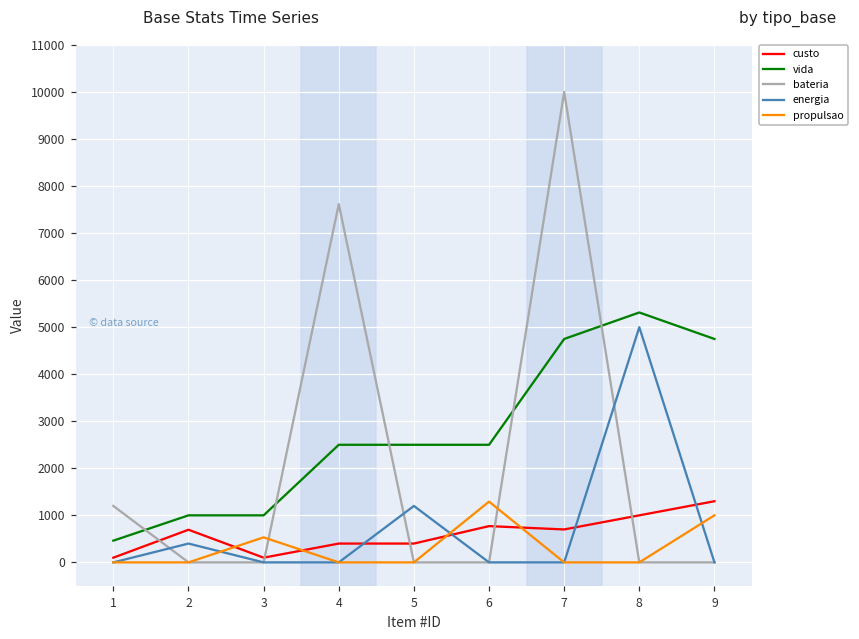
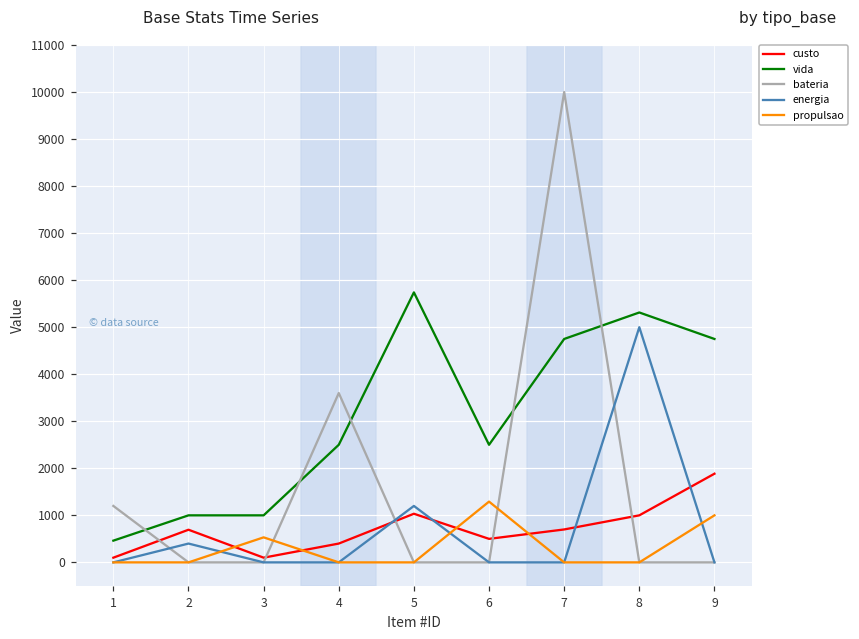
bateria, 4: 7600 -> 3600
custo, 5: 400 -> 1000
vida, 5: 2500 -> 5700
custo, 6: 800 -> 500
custo, 9: 1300 -> 1900
